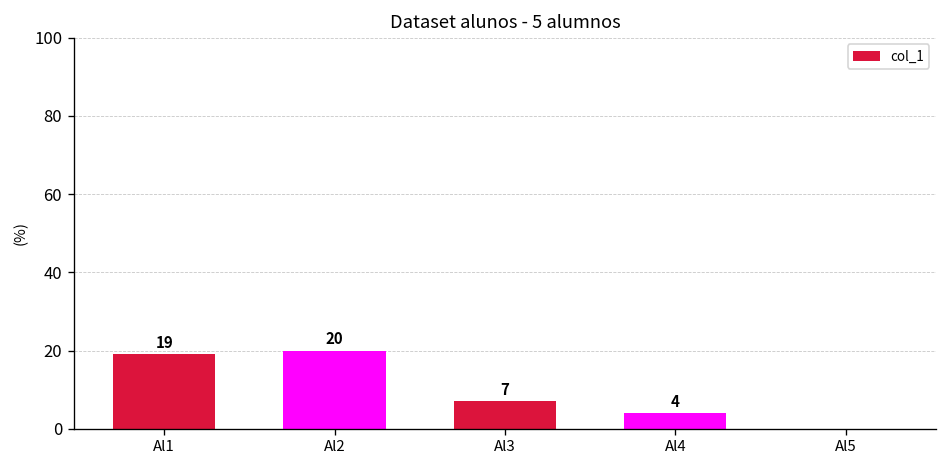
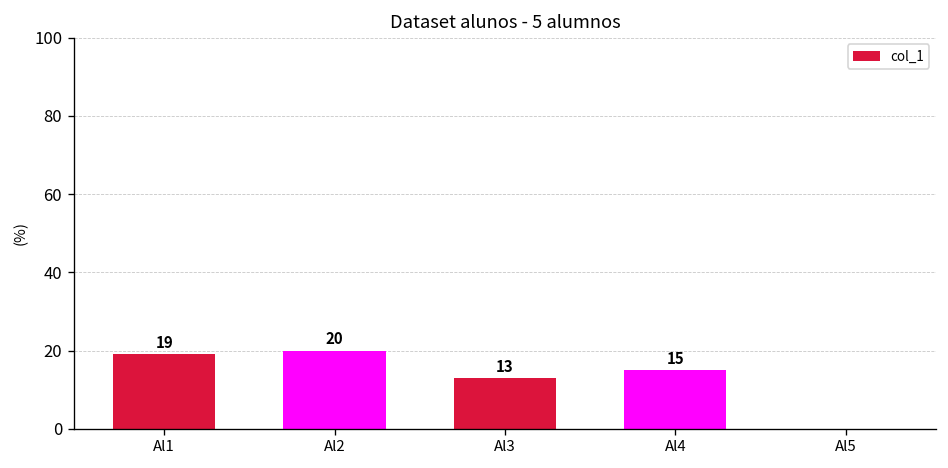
Al3: 7 -> 13
Al4: 4 -> 15
